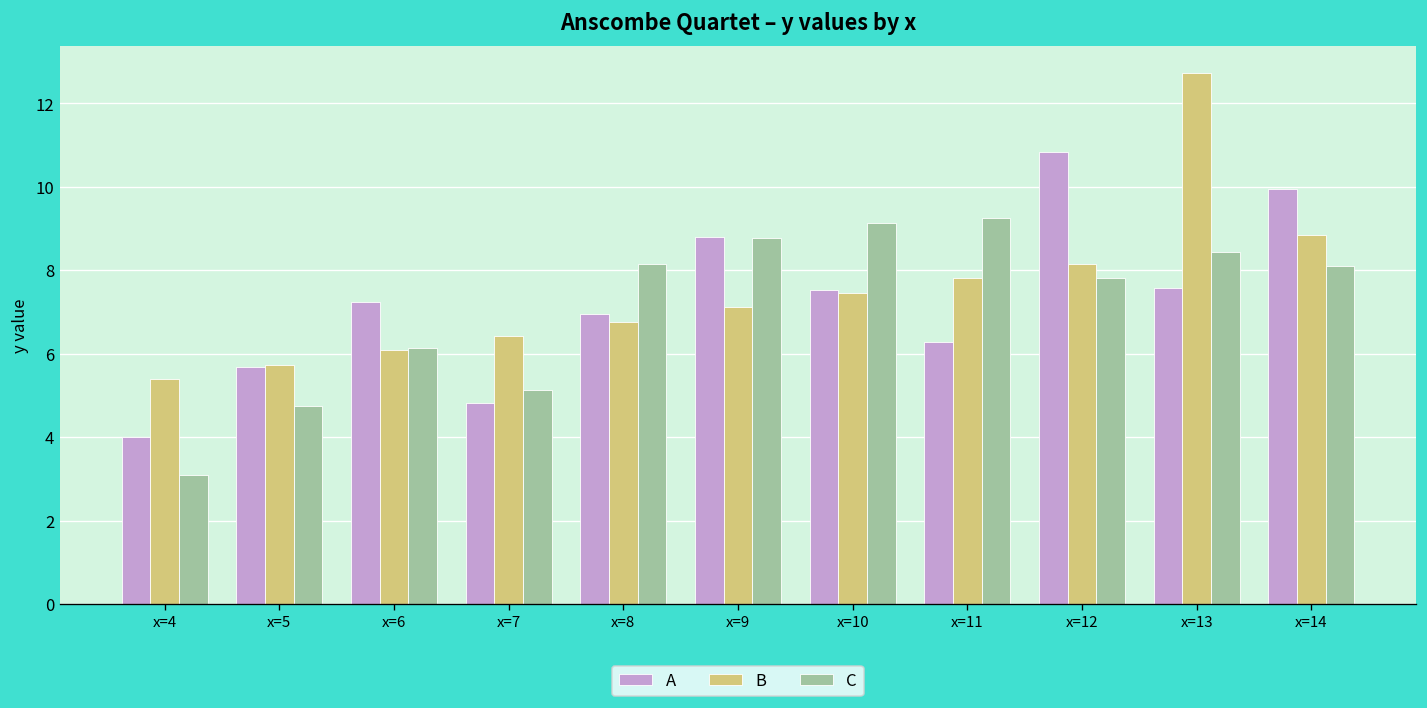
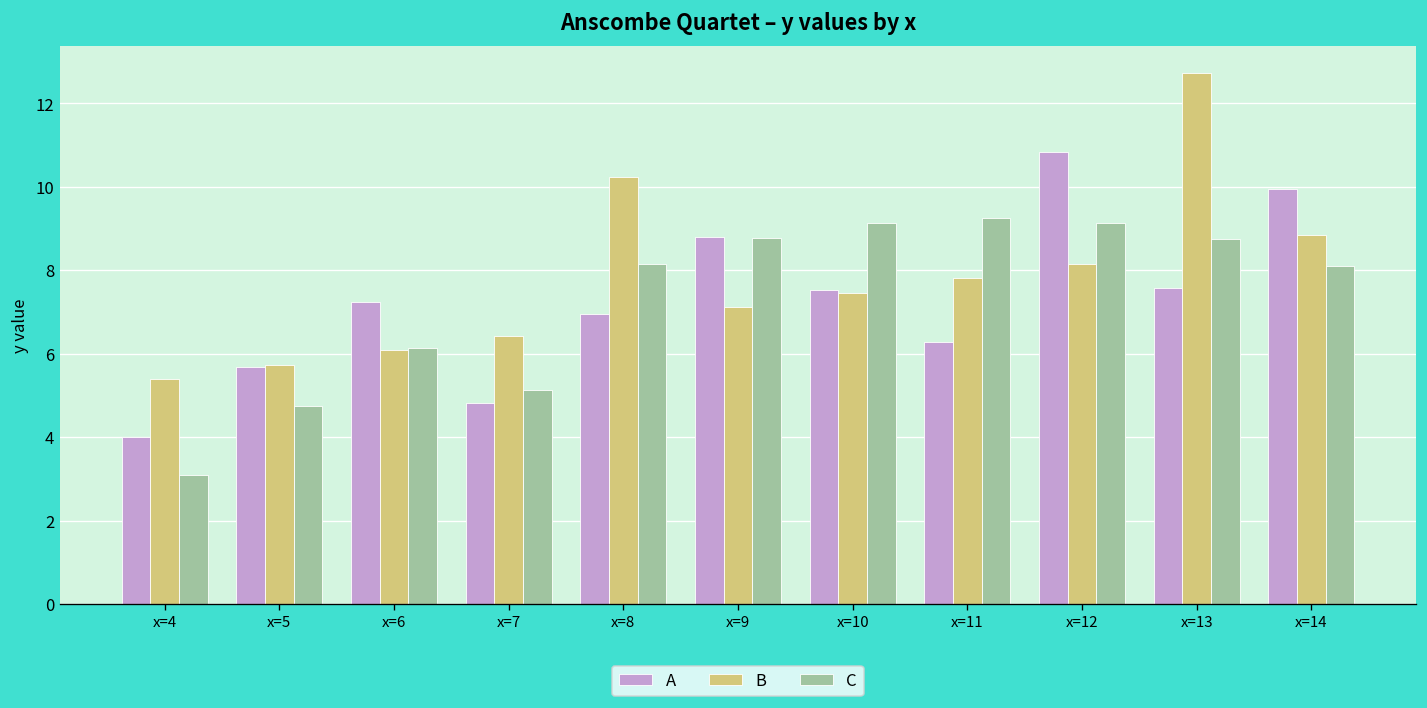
B, x=8: 6.8 -> 10.2
C, x=12: 7.8 -> 9.1
C, x=13: 8.4 -> 8.7
